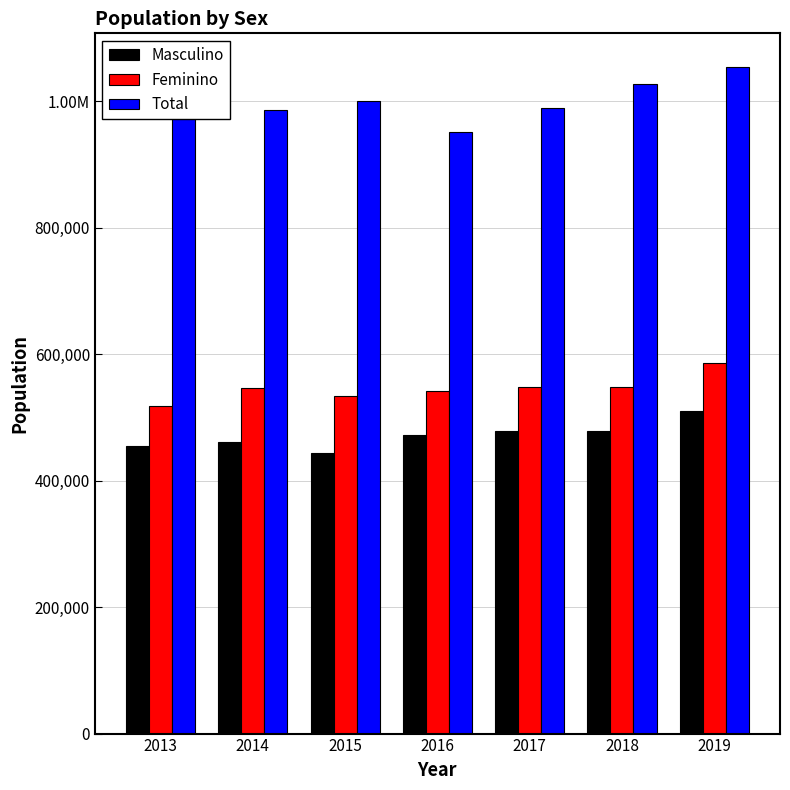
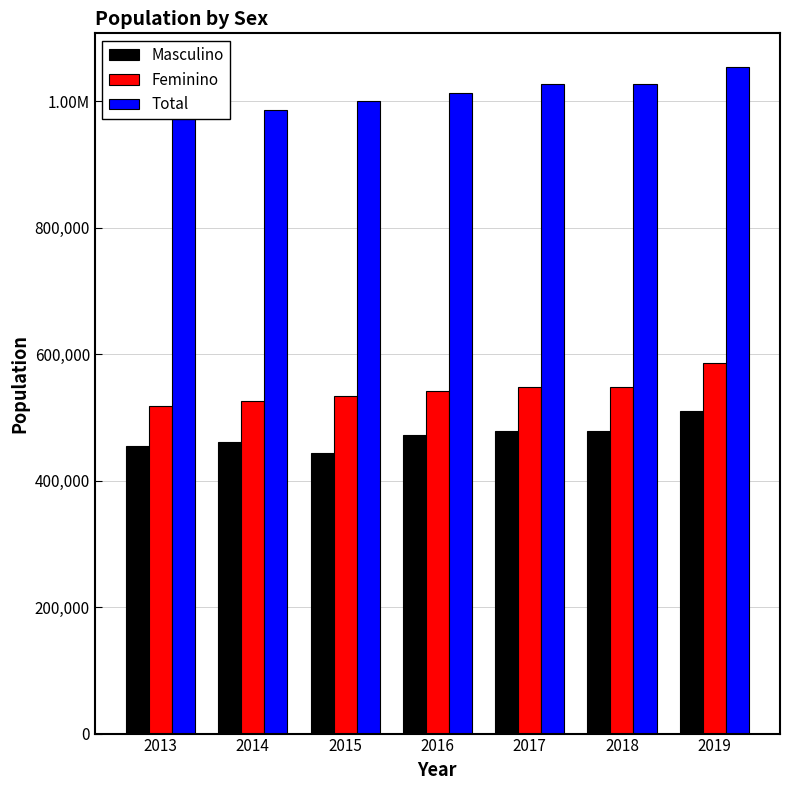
Feminino, 2014: 550,000 -> 530,000
Total, 2016: 950,000 -> 1,010,000
Total, 2017: 990,000 -> 1,030,000
